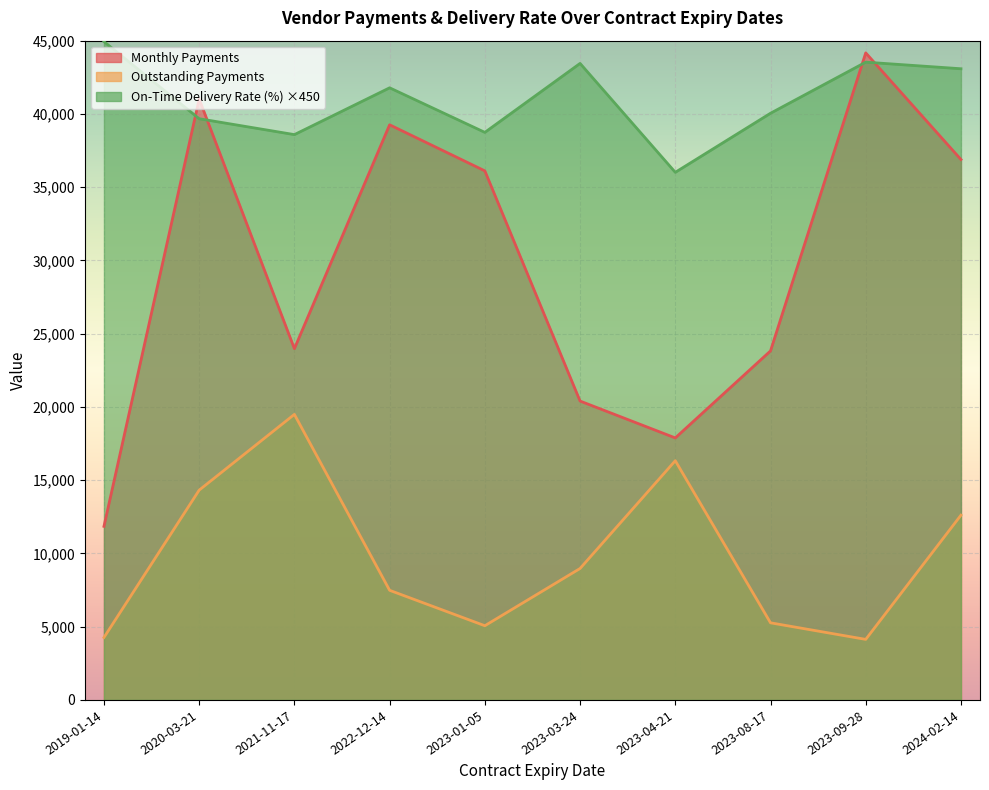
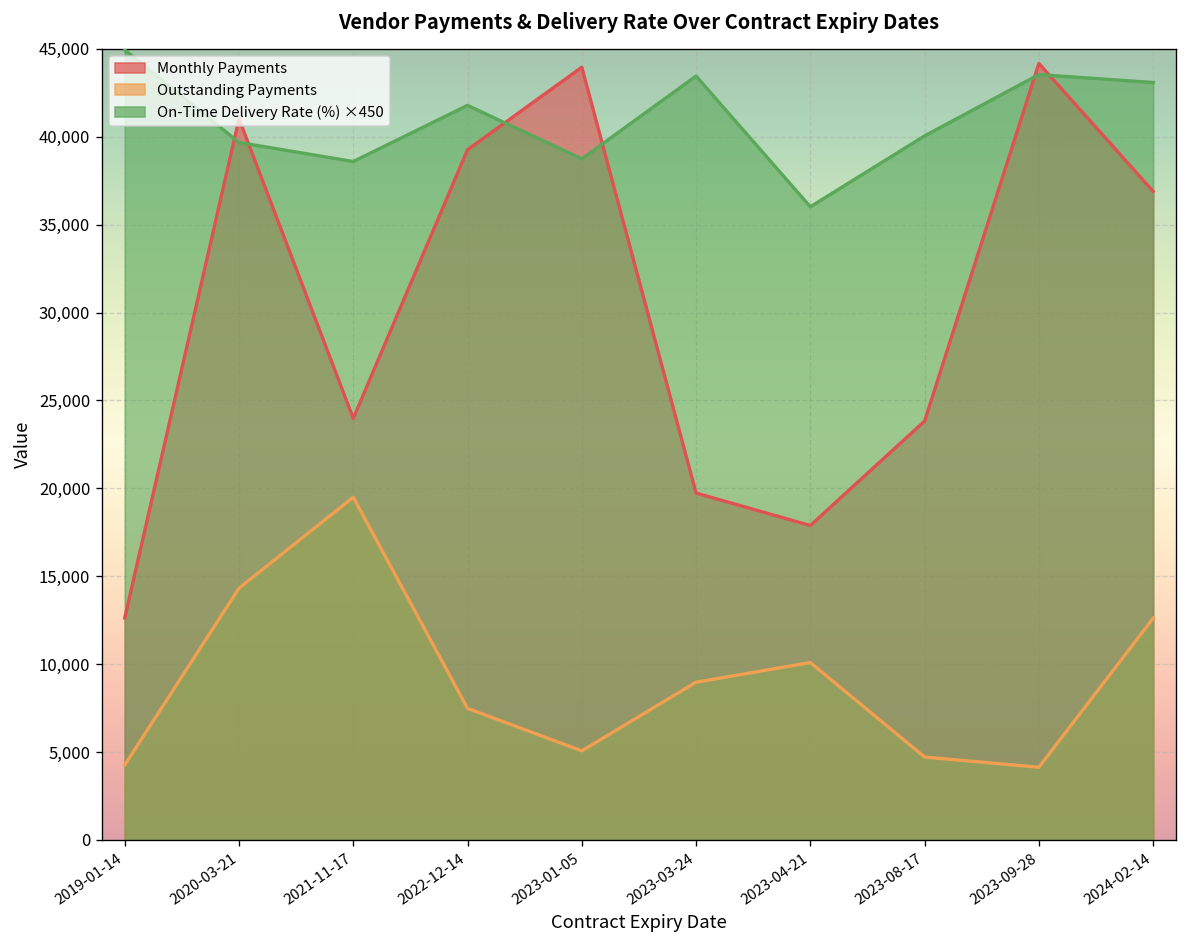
Monthly Payments, 2019-01-14: 11,800 -> 12,600
Monthly Payments, 2023-01-05: 36,100 -> 44,000
Monthly Payments, 2023-03-24: 20,400 -> 19,700
Outstanding Payments, 2023-04-21: 16,300 -> 10,100
Outstanding Payments, 2023-08-17: 5,300 -> 4,700
